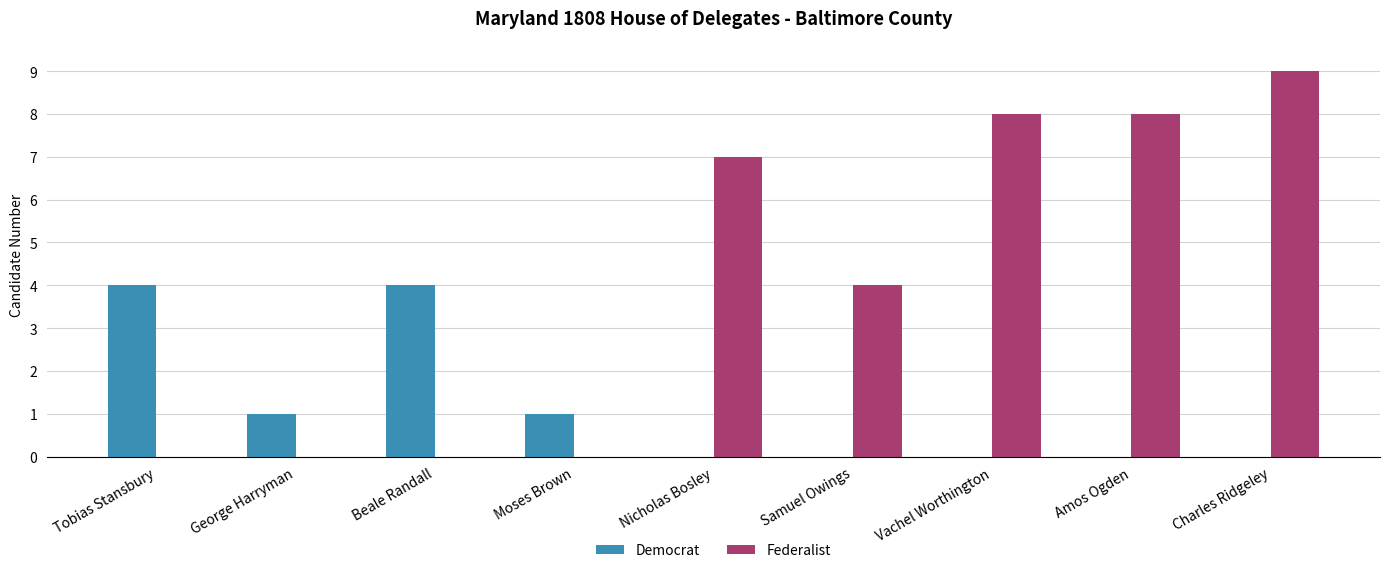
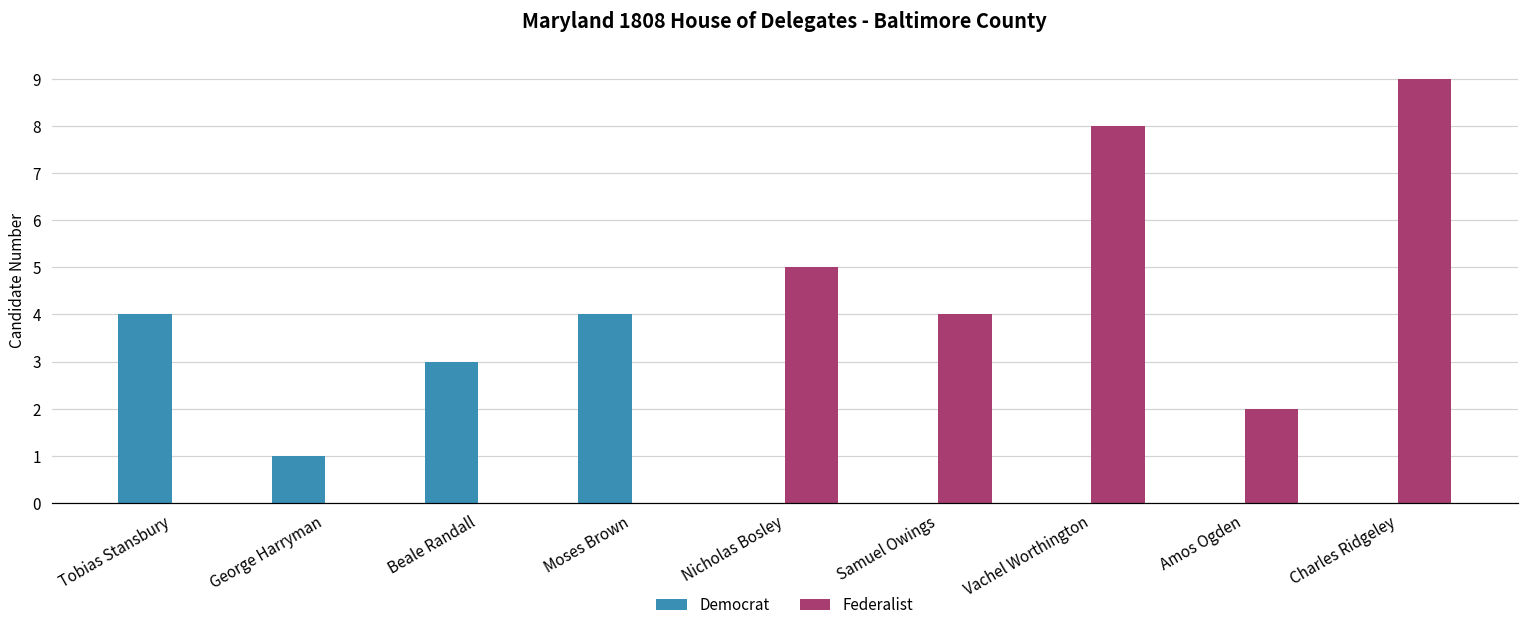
Democrat, Beale Randall: 4 -> 3
Democrat, Moses Brown: 1 -> 4
Federalist, Nicholas Bosley: 7 -> 5
Federalist, Amos Ogden: 8 -> 2
